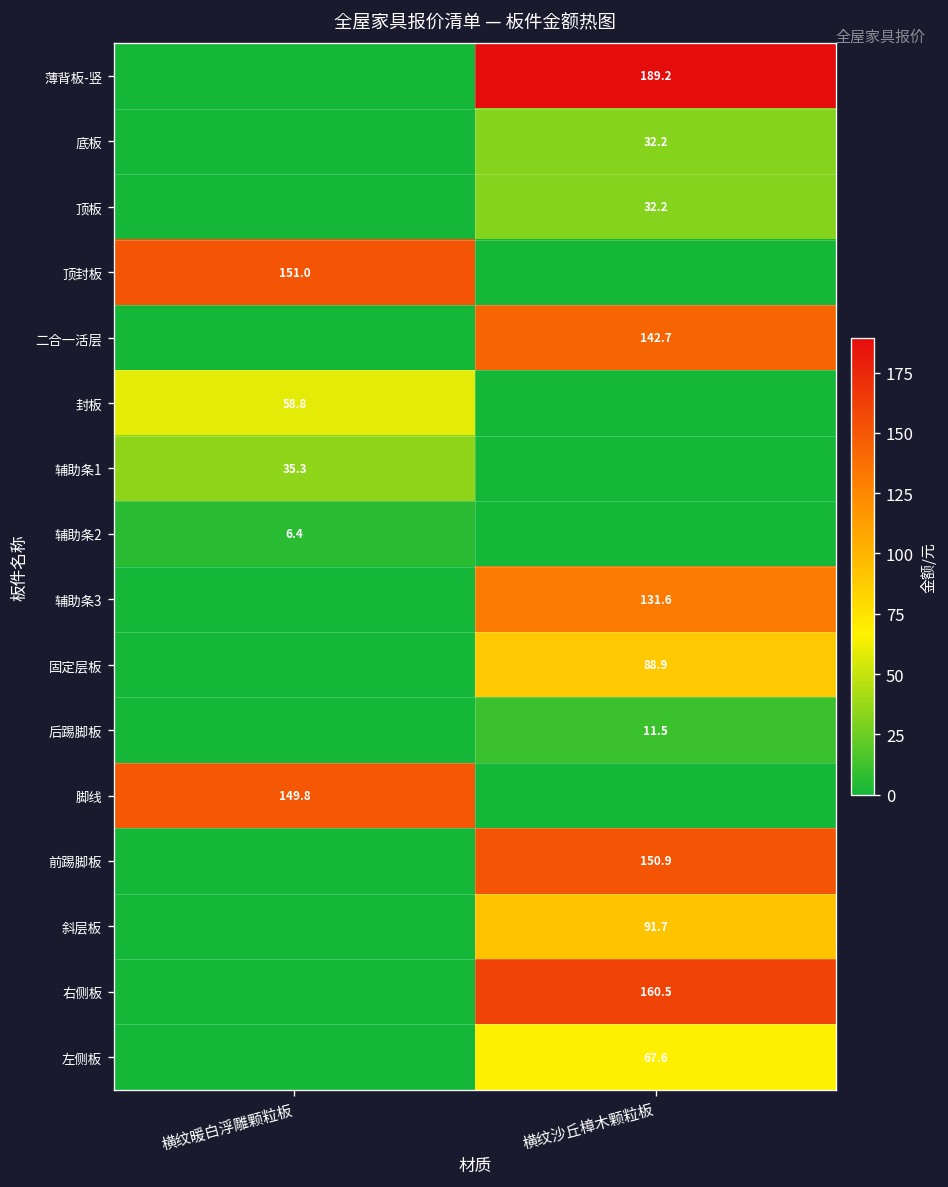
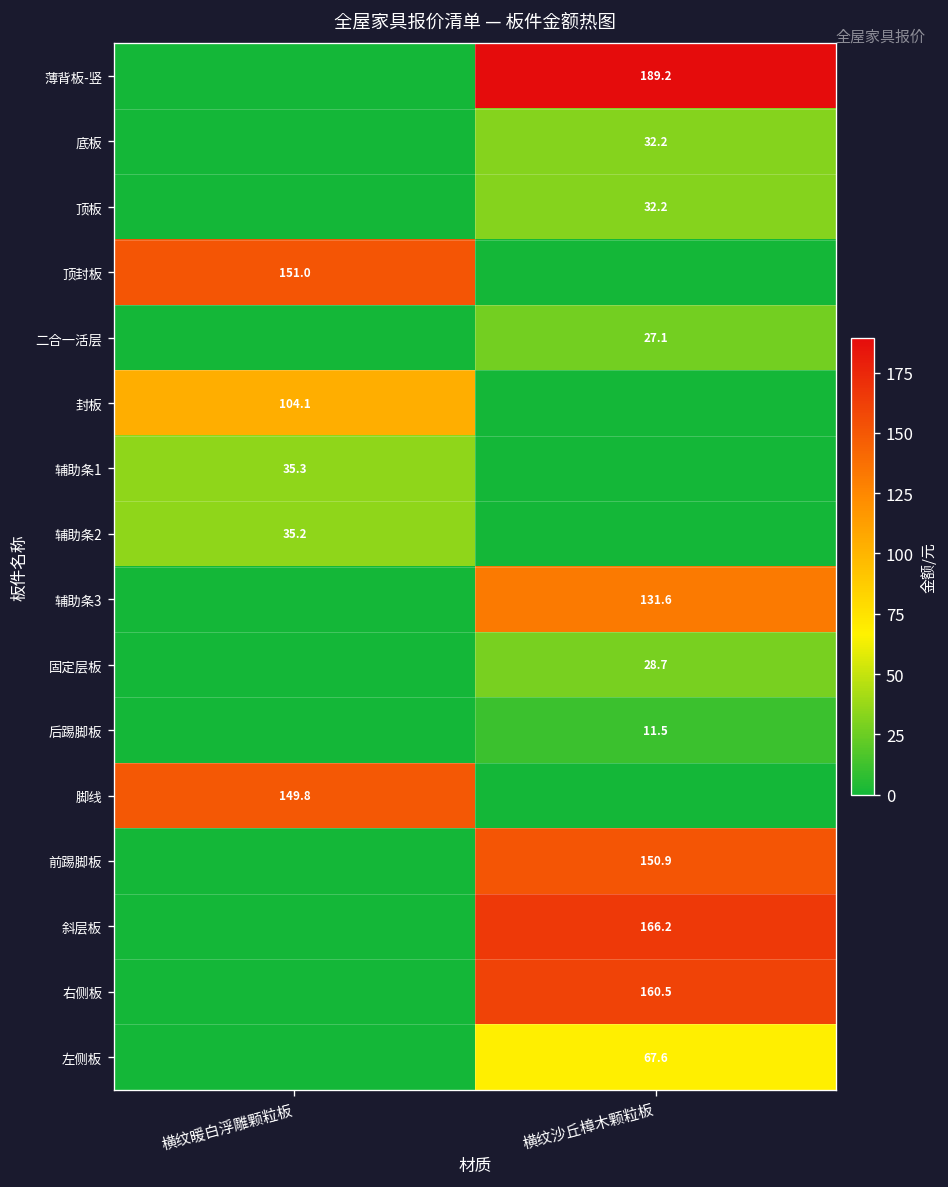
二合一活层, 横纹沙丘樟木颗粒板: 142.7 -> 27.1
封板, 横纹暖白浮雕颗粒板: 58.8 -> 104.1
辅助条2, 横纹暖白浮雕颗粒板: 6.4 -> 35.2
固定层板, 横纹沙丘樟木颗粒板: 88.9 -> 28.7
斜层板, 横纹沙丘樟木颗粒板: 91.7 -> 166.2
